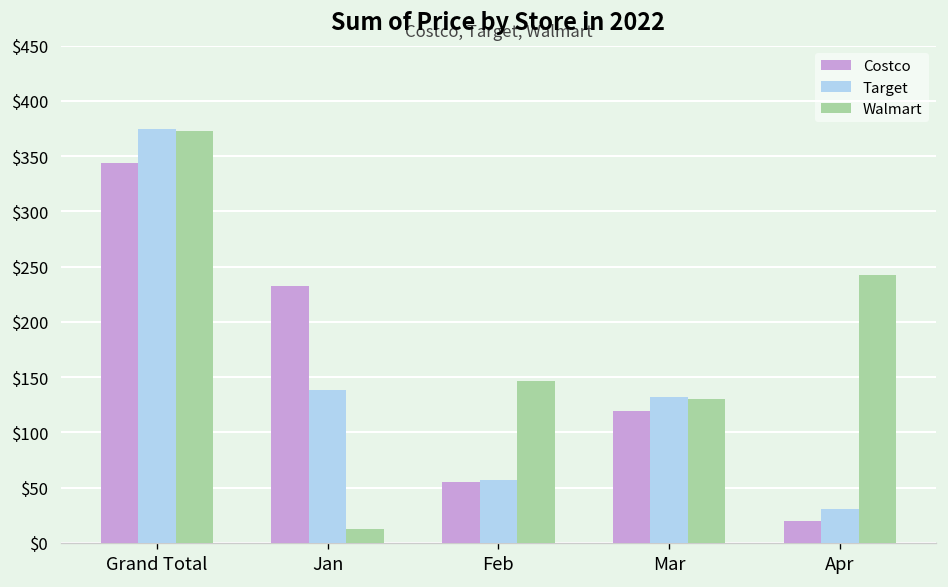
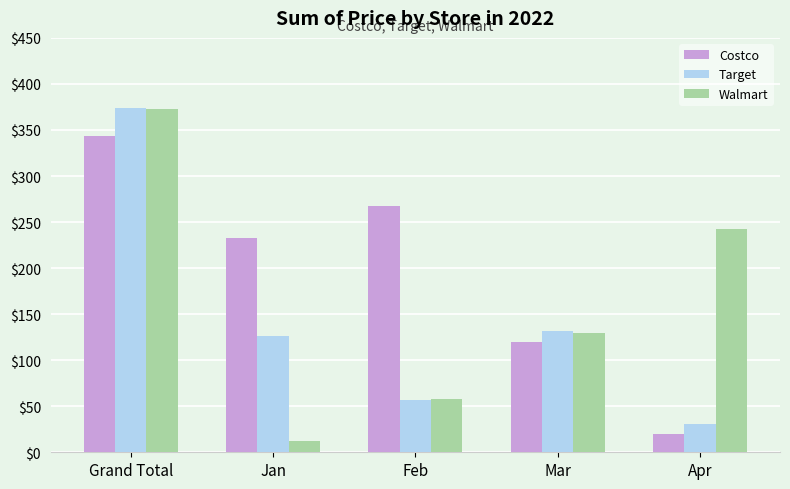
Target, Jan: $140 -> $130
Costco, Feb: $50 -> $270
Walmart, Feb: $150 -> $60
